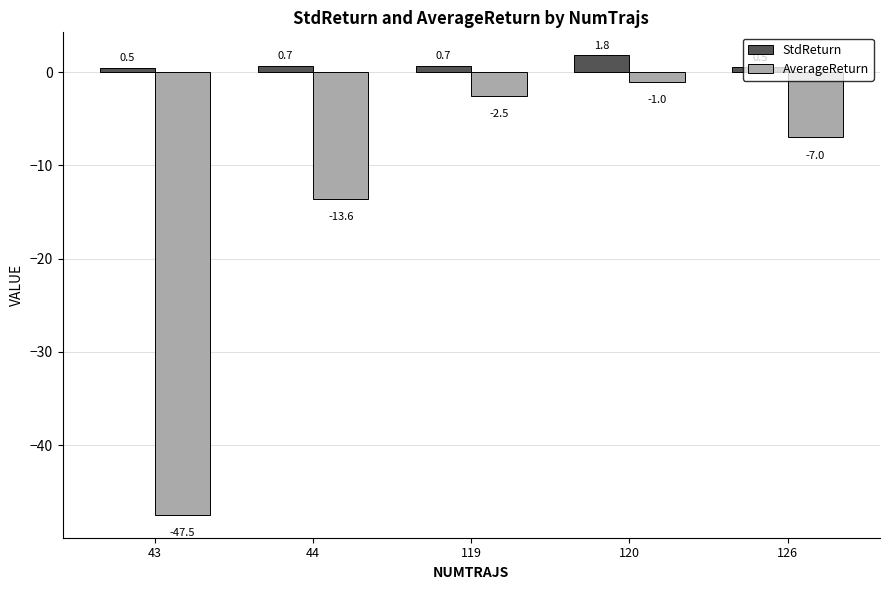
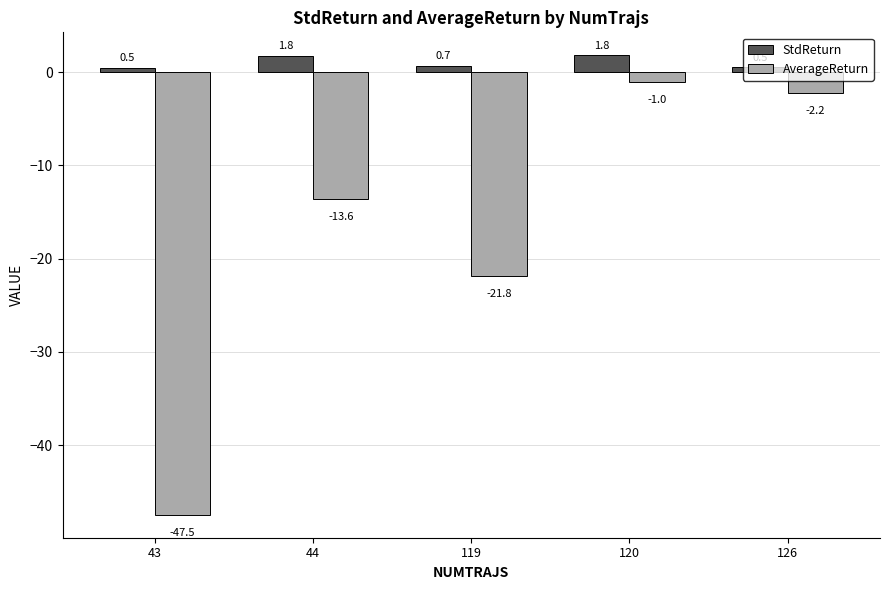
StdReturn, 44: 0.7 -> 1.8
AverageReturn, 119: -2.5 -> -21.8
AverageReturn, 126: -7.0 -> -2.2
